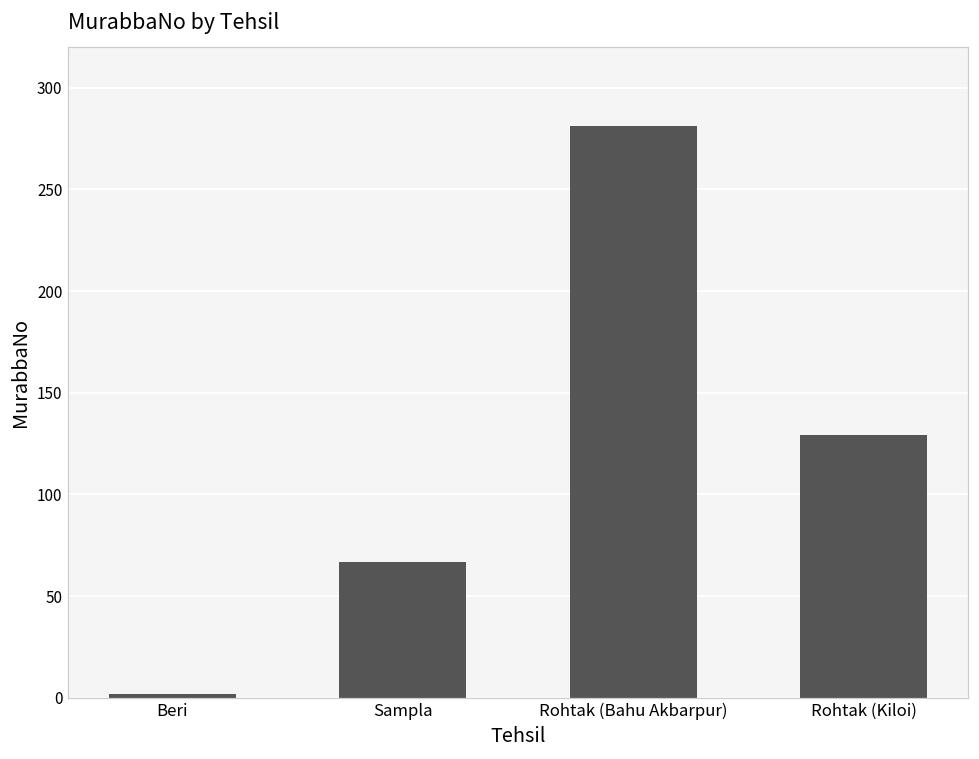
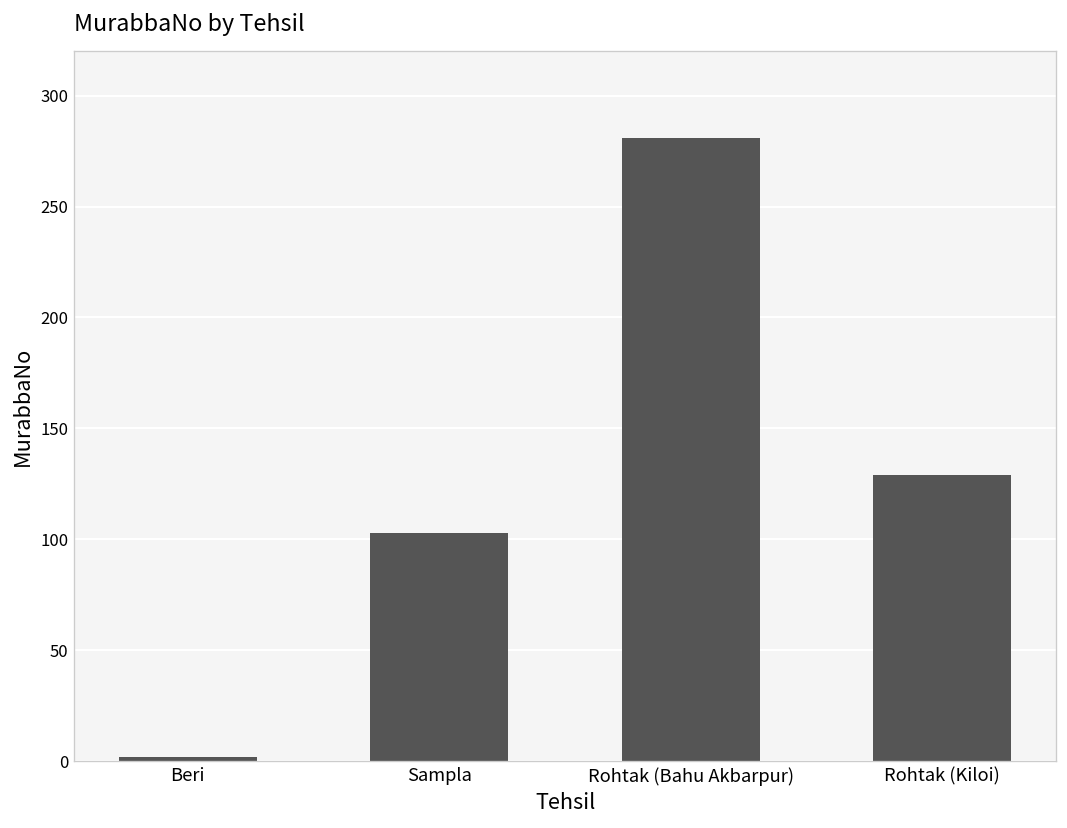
Sampla: 67 -> 103
